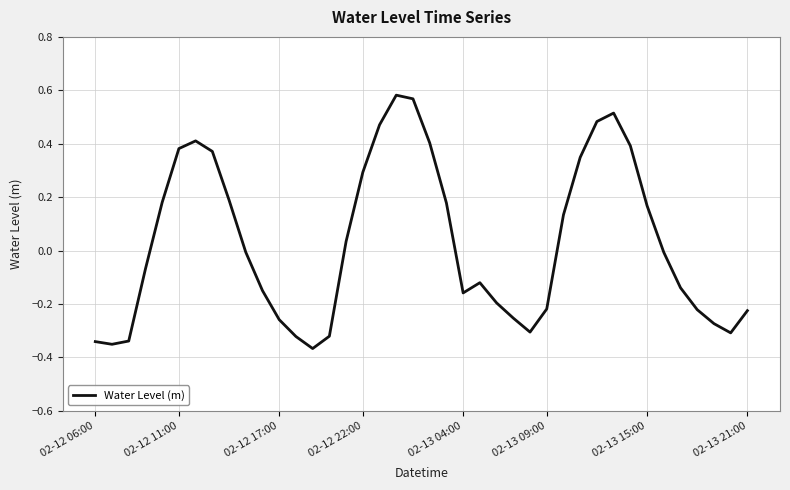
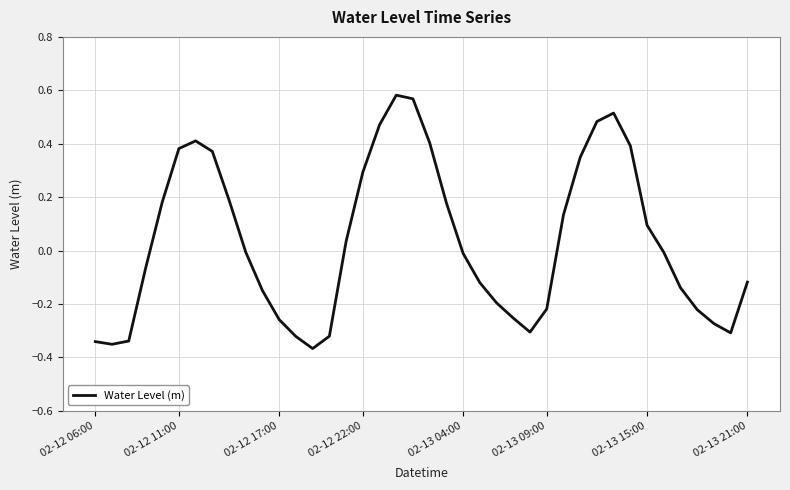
02-13 04:00: -0.16 -> -0.01
02-13 15:00: 0.17 -> 0.09
02-13 21:00: -0.23 -> -0.12
